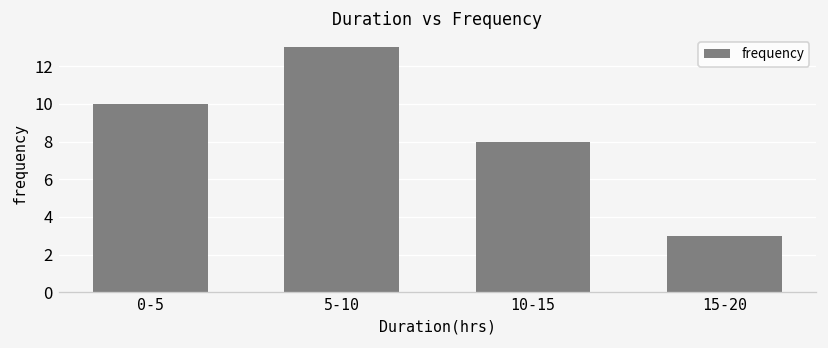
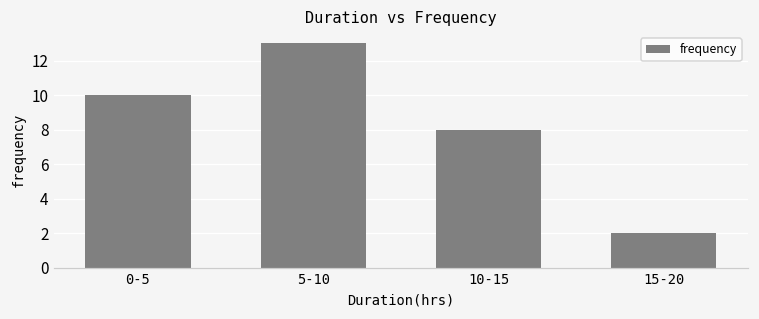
15-20: 3 -> 2
